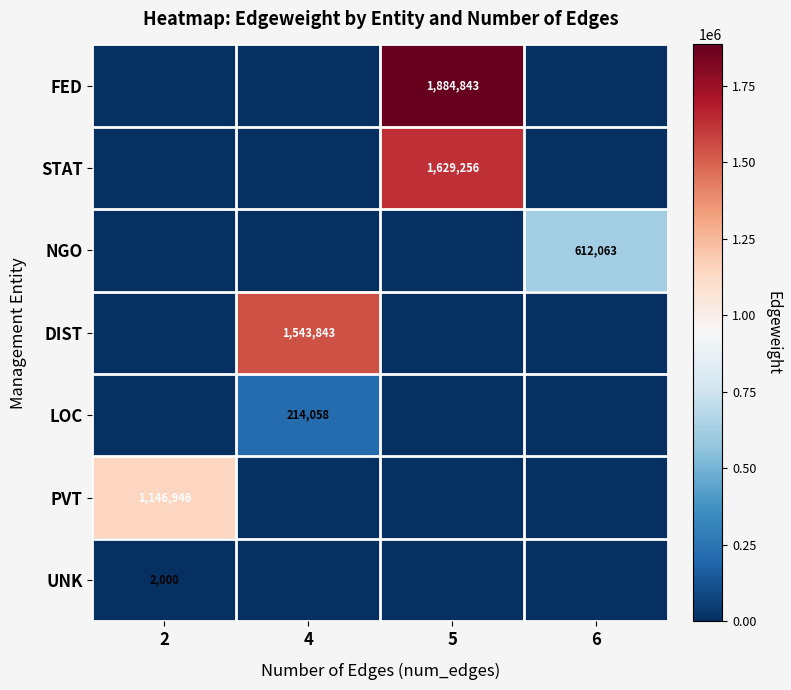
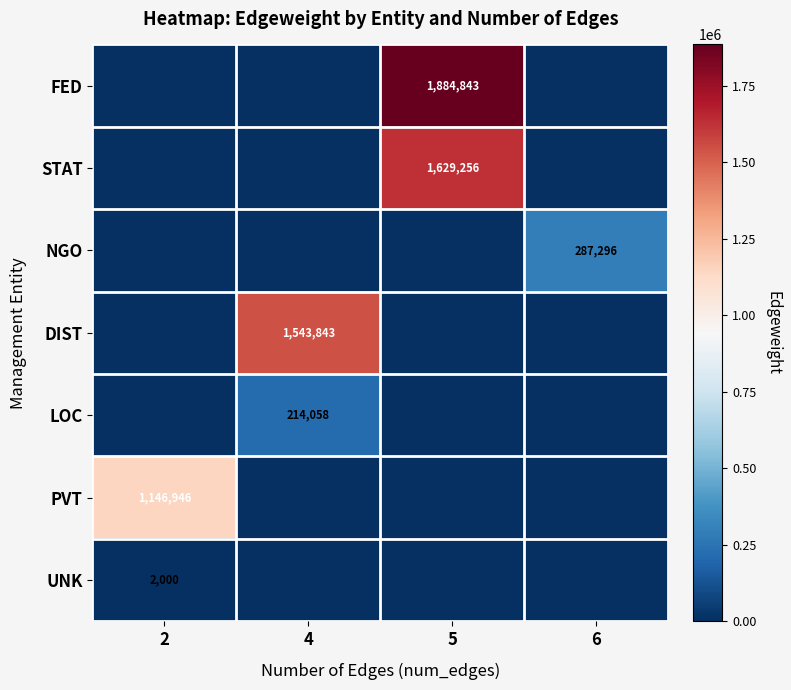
NGO, 6: 612,063 -> 287,296
